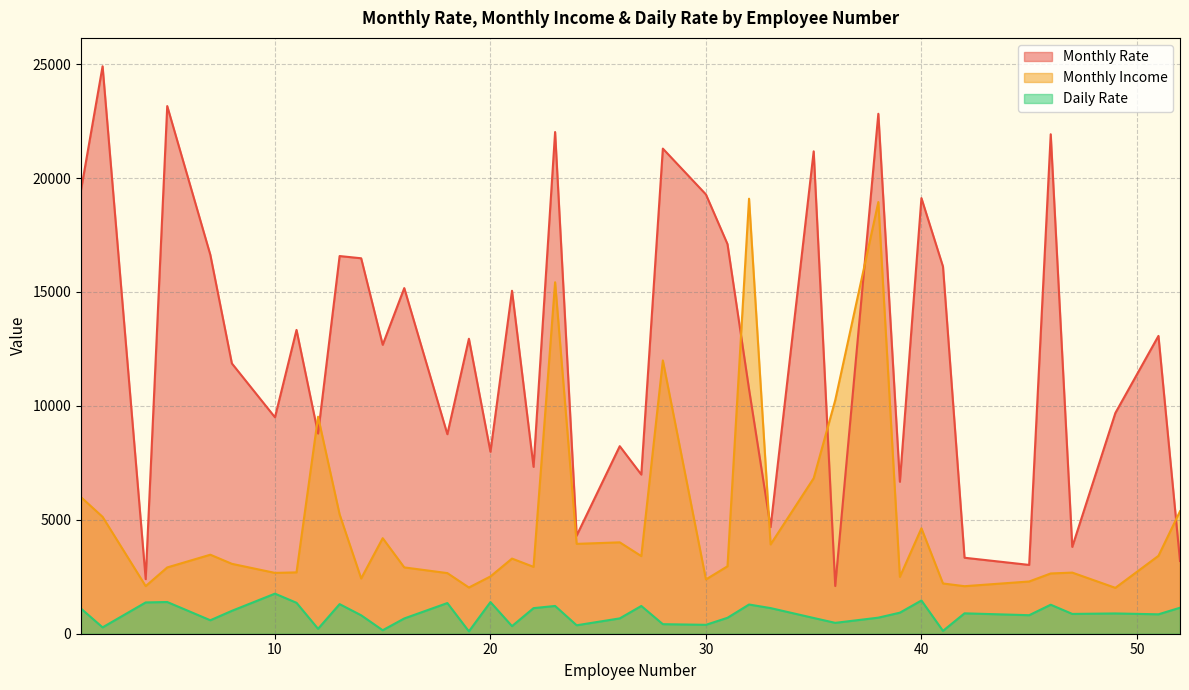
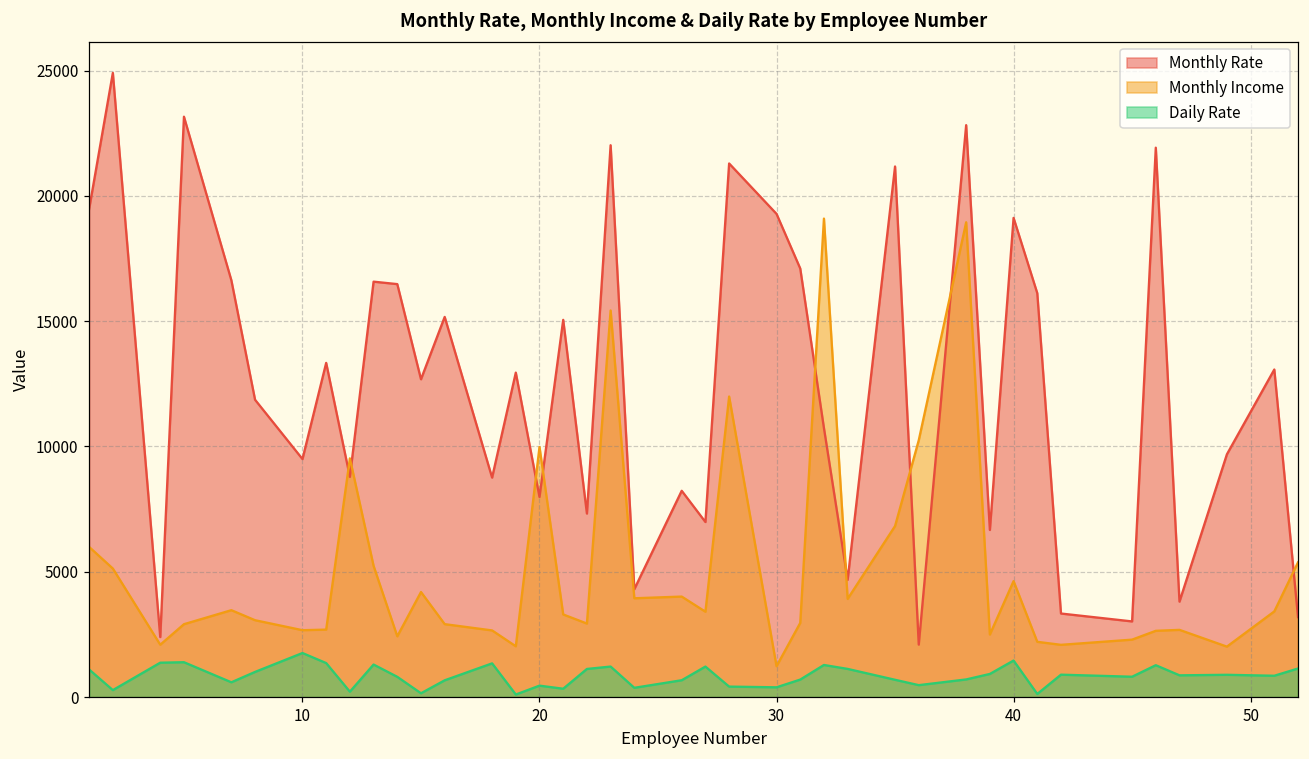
Monthly Income, 20: 2500 -> 10000
Daily Rate, 20: 1400 -> 500
Monthly Income, 30: 2400 -> 1200
